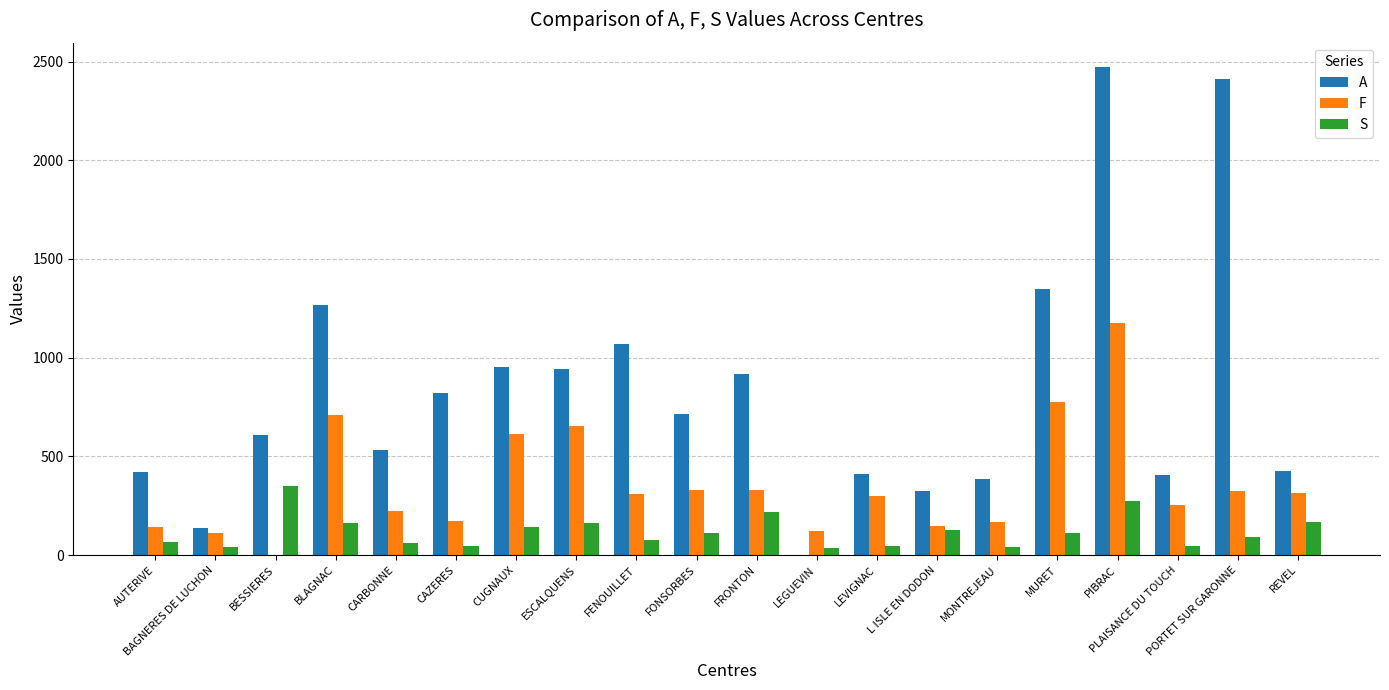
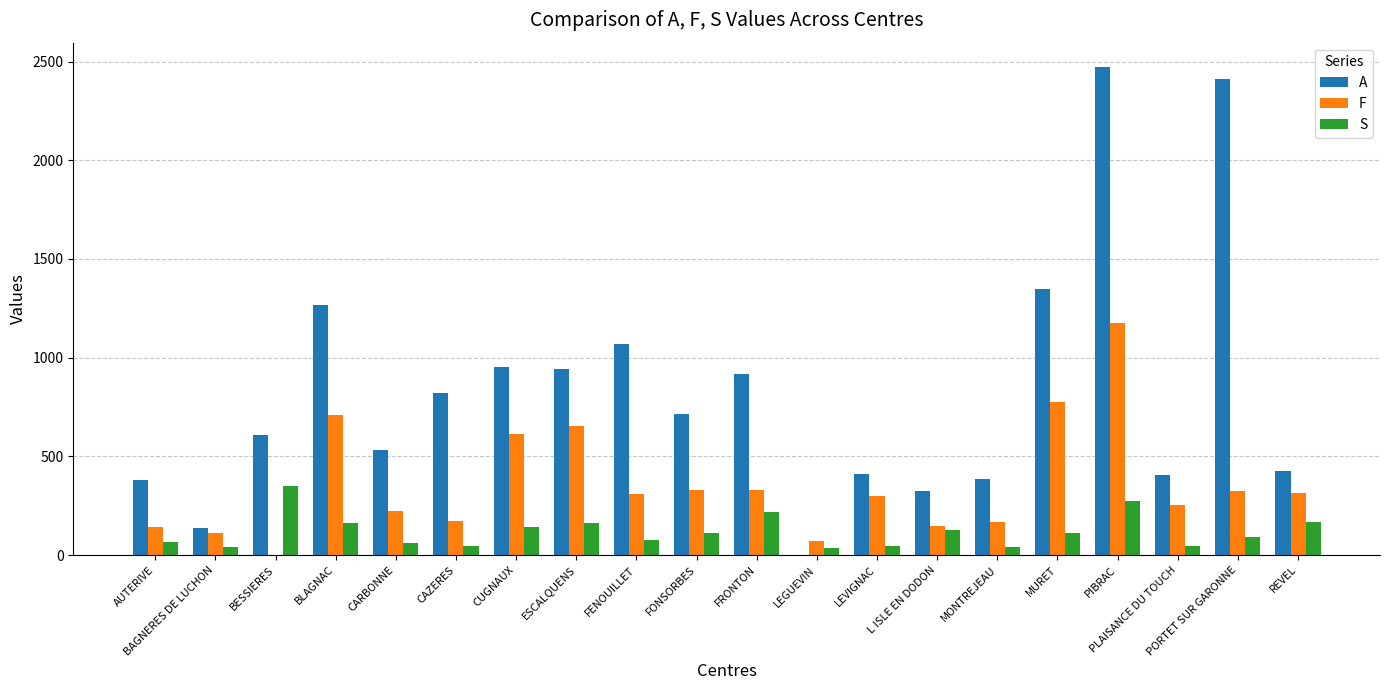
A, AUTERIVE: 420 -> 380
F, LEGUEVIN: 120 -> 70
